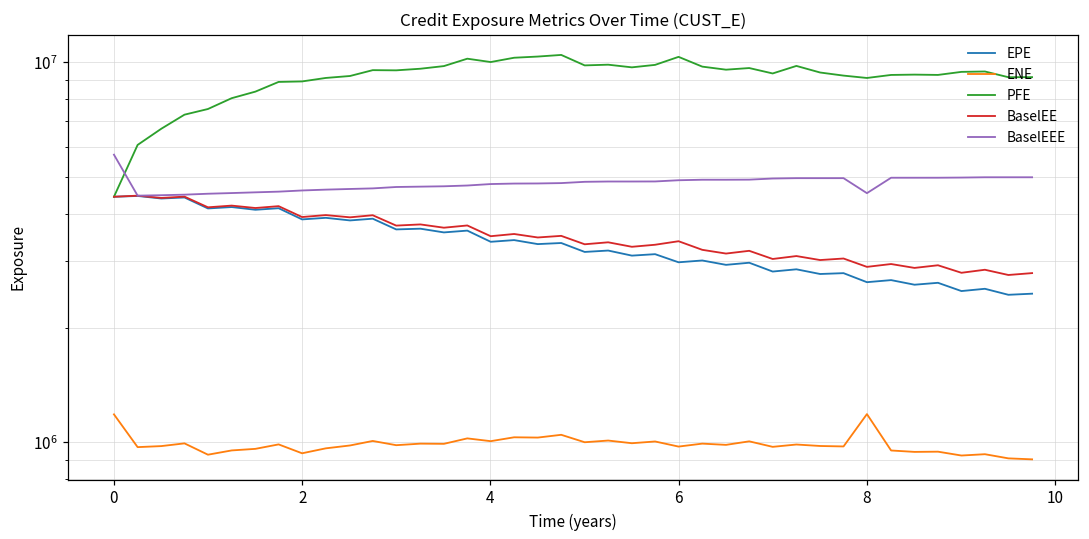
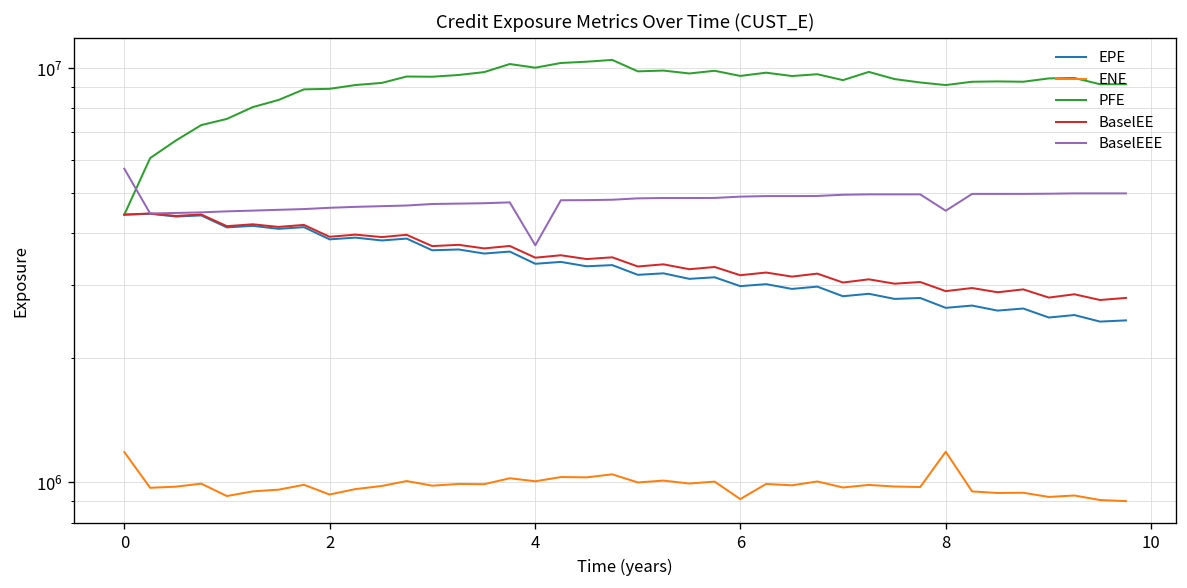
BaselEEE, 4: 4800000 -> 3700000
ENE, 6: 970000 -> 910000
PFE, 6: 10300000 -> 9600000
BaselEE, 6: 3400000 -> 3200000
